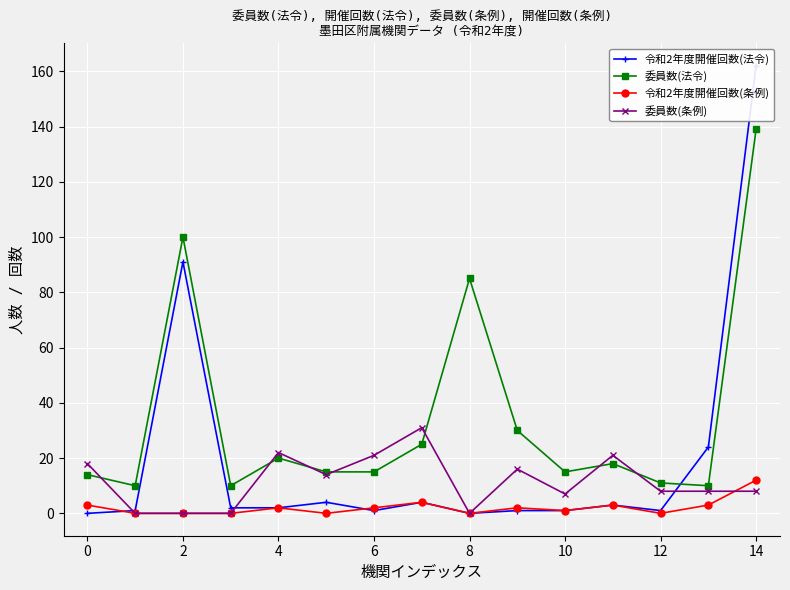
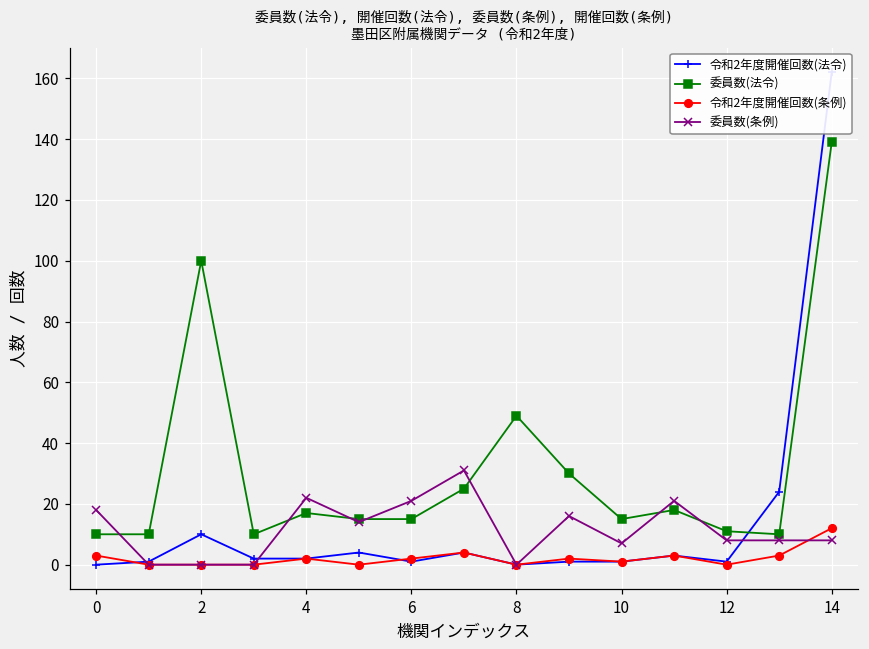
委員数(法令), 0: 14 -> 10
令和2年度開催回数(法令), 2: 91 -> 10
委員数(法令), 4: 20 -> 17
委員数(法令), 8: 85 -> 49
